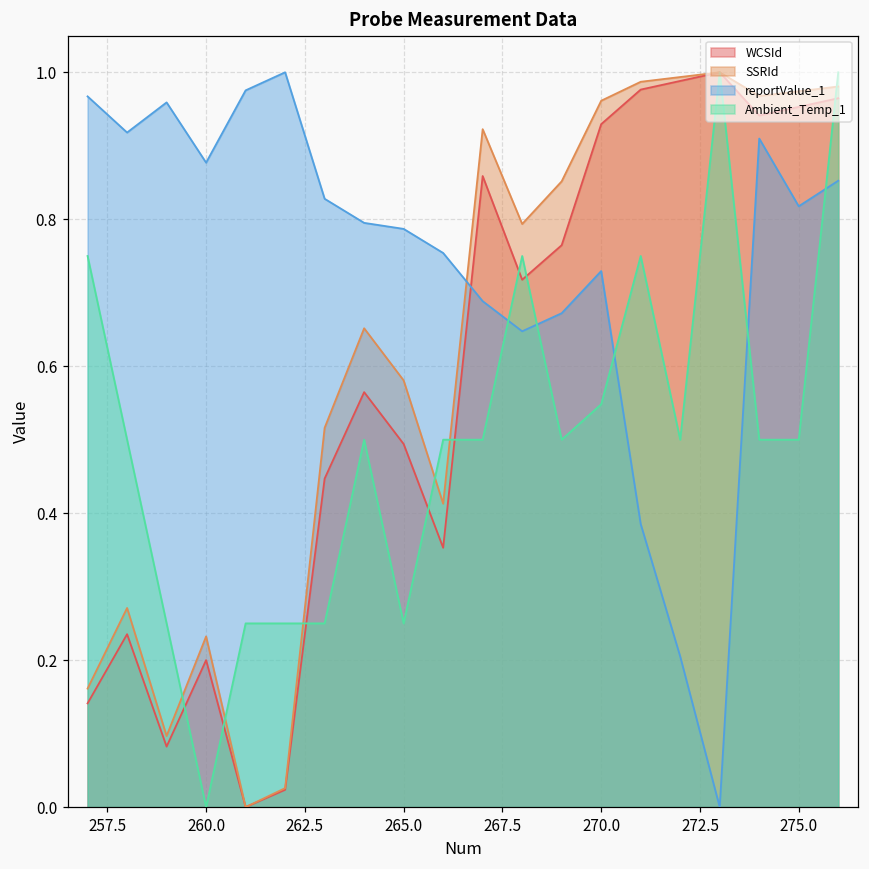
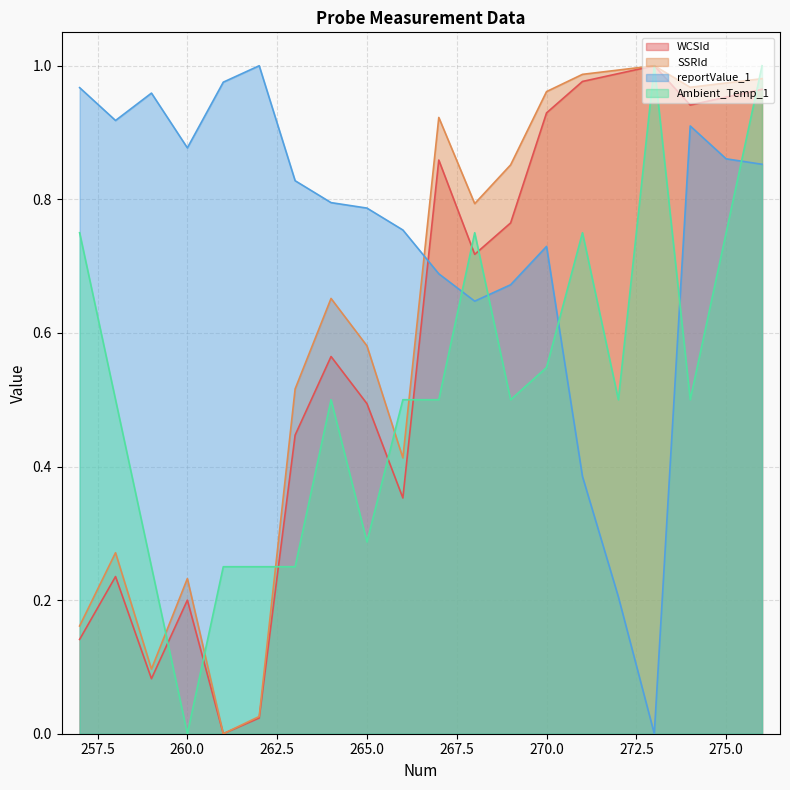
Ambient_Temp_1, 265.0: 0.25 -> 0.29
reportValue_1, 275.0: 0.82 -> 0.86
Ambient_Temp_1, 275.0: 0.50 -> 0.75
